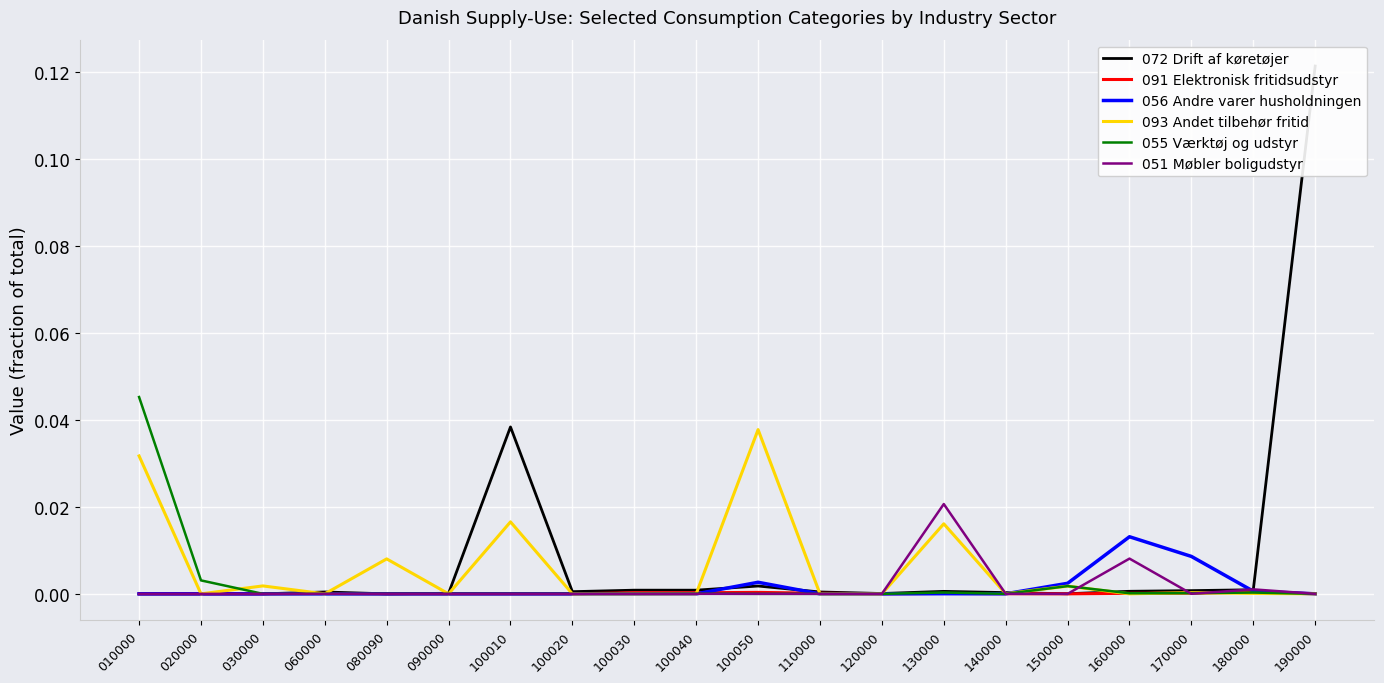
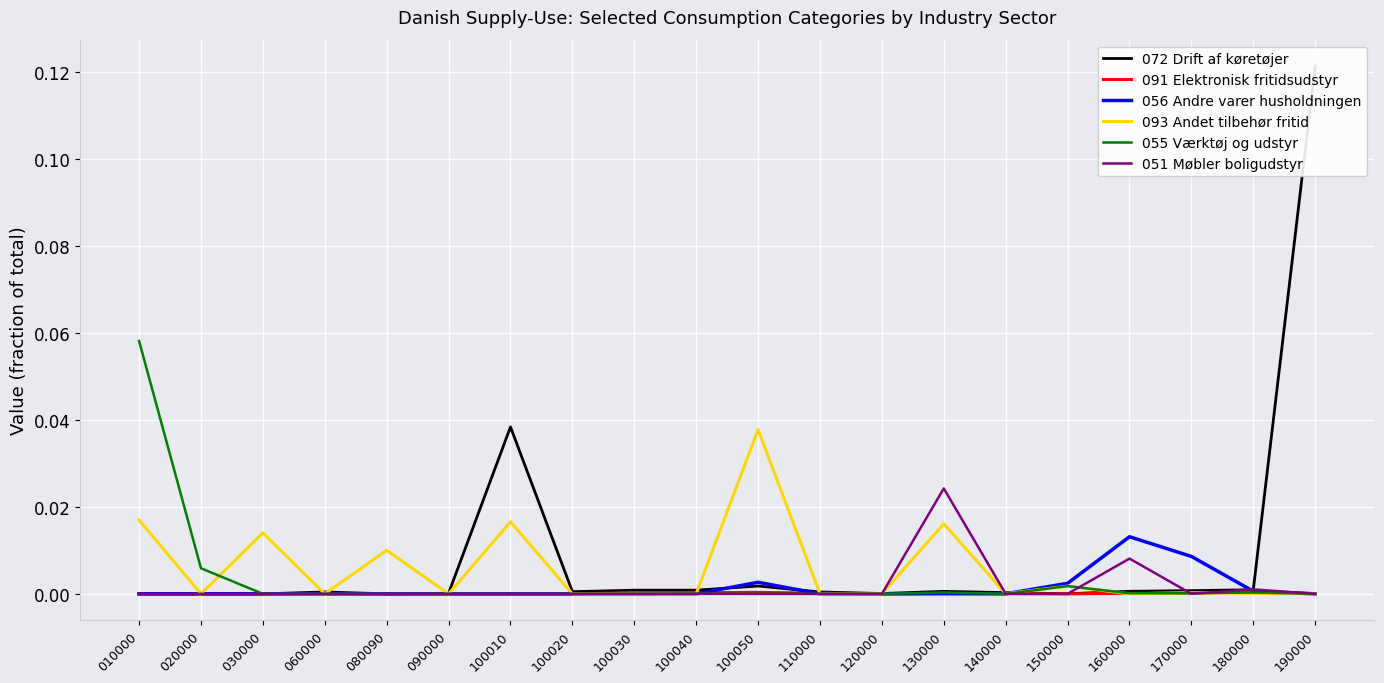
093 Andet tilbehør fritid, 010000: 0.032 -> 0.017
055 Værktøj og udstyr, 010000: 0.045 -> 0.058
055 Værktøj og udstyr, 020000: 0.003 -> 0.006
093 Andet tilbehør fritid, 030000: 0.002 -> 0.014
093 Andet tilbehør fritid, 080090: 0.008 -> 0.010
051 Møbler boligudstyr, 130000: 0.021 -> 0.024
